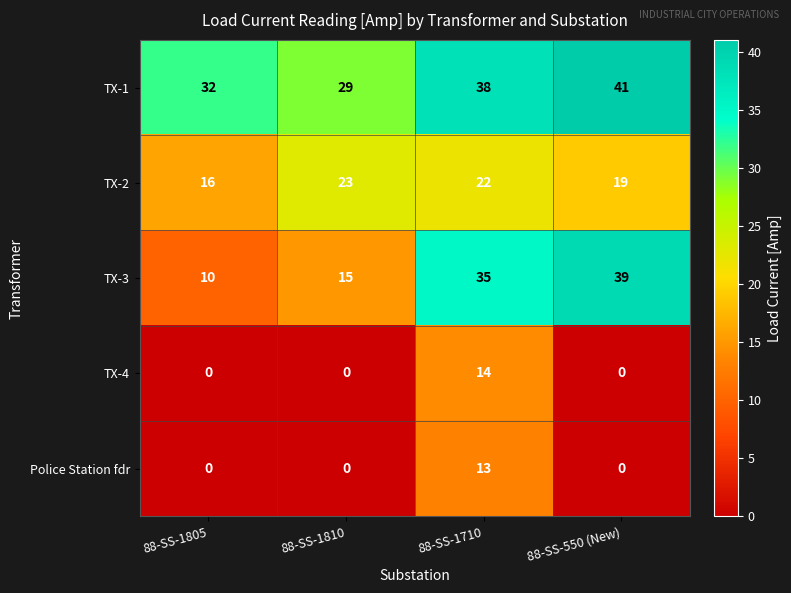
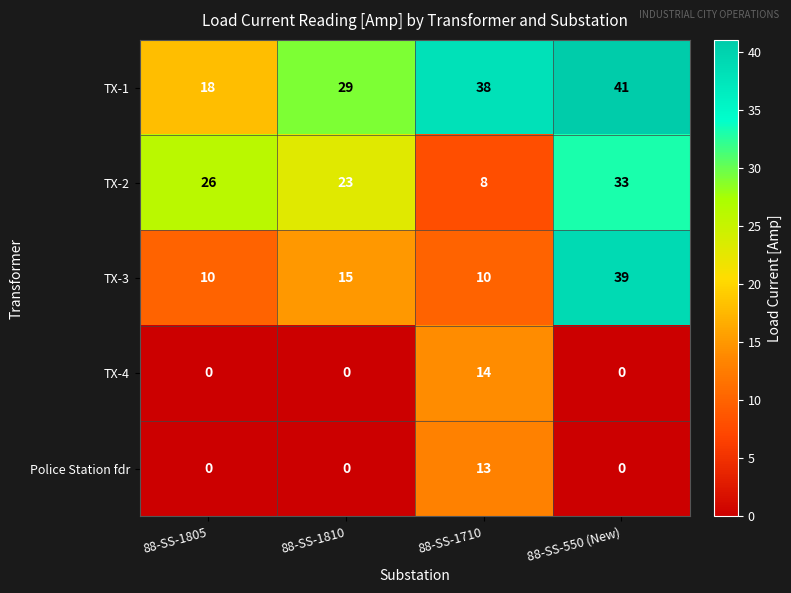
TX-1, 88-SS-1805: 32 -> 18
TX-2, 88-SS-1805: 16 -> 26
TX-2, 88-SS-1710: 22 -> 8
TX-2, 88-SS-550 (New): 19 -> 33
TX-3, 88-SS-1710: 35 -> 10
